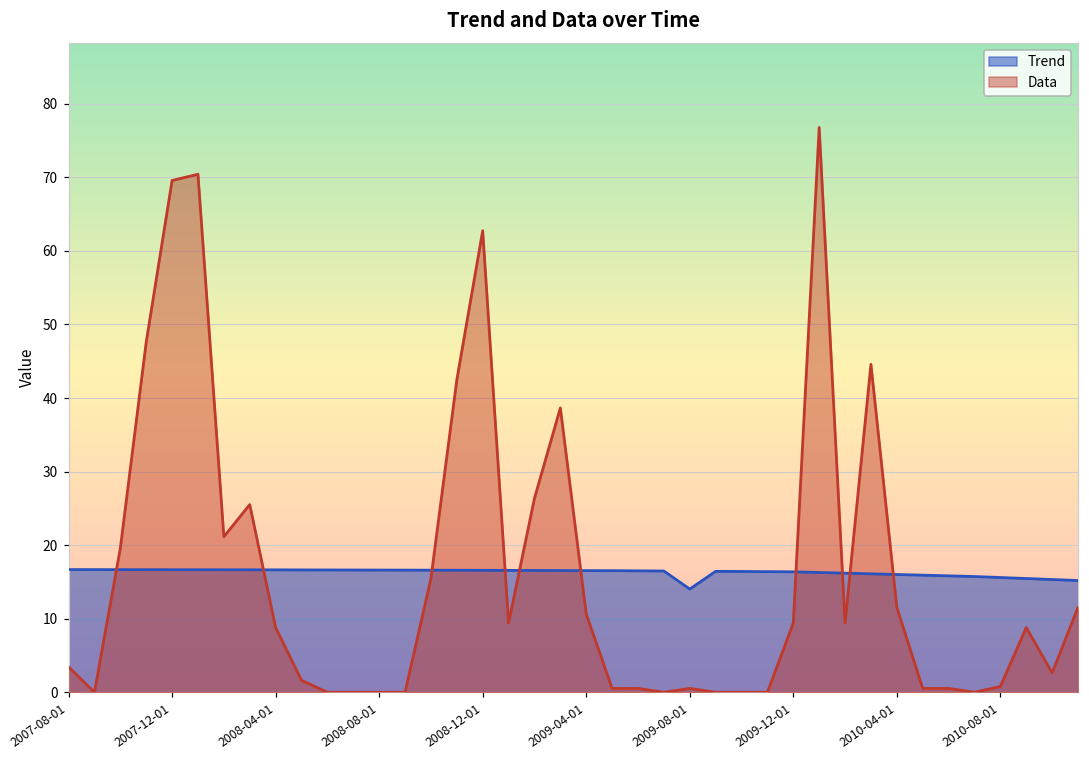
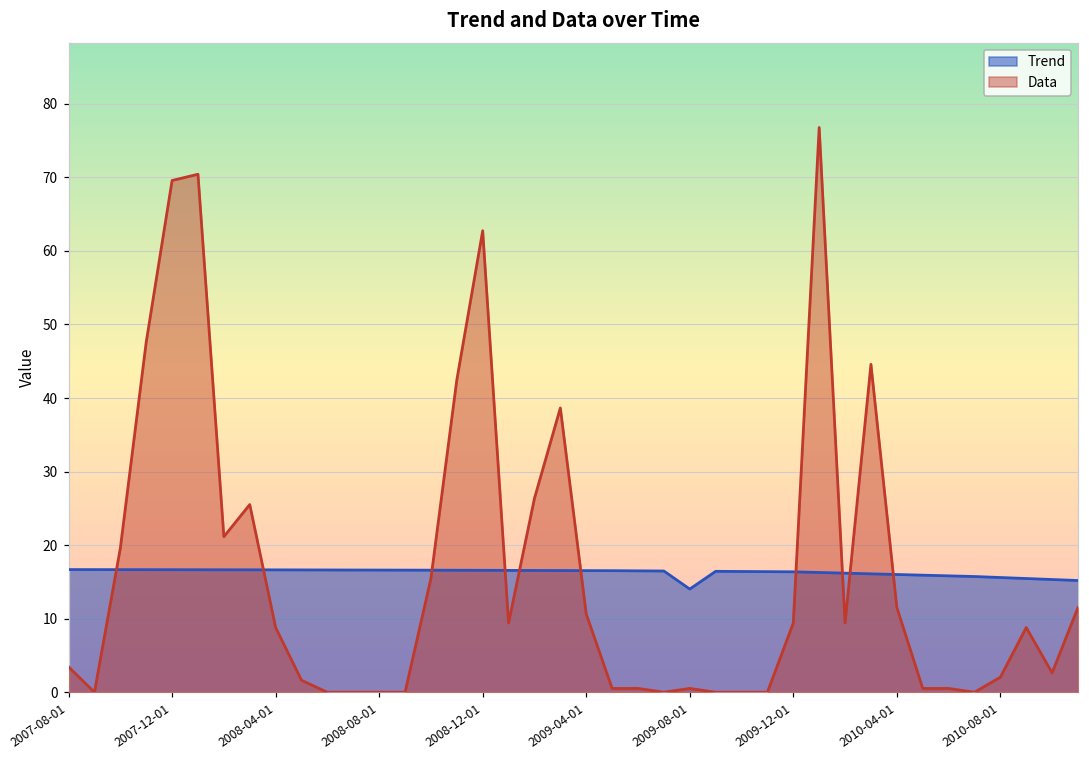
Data, 2010-08-01: 1 -> 2
